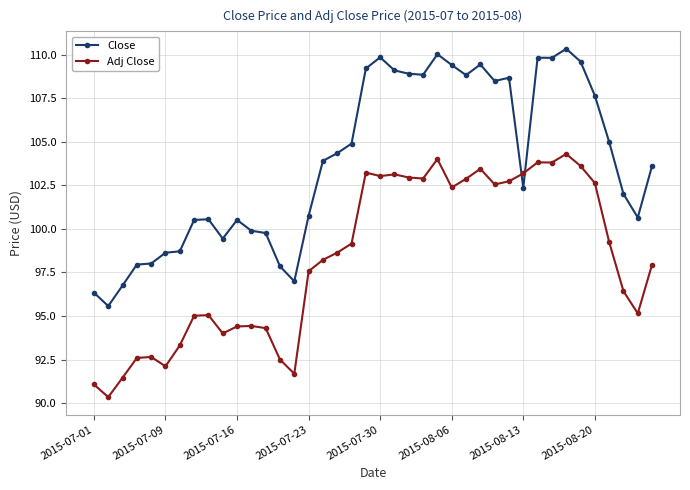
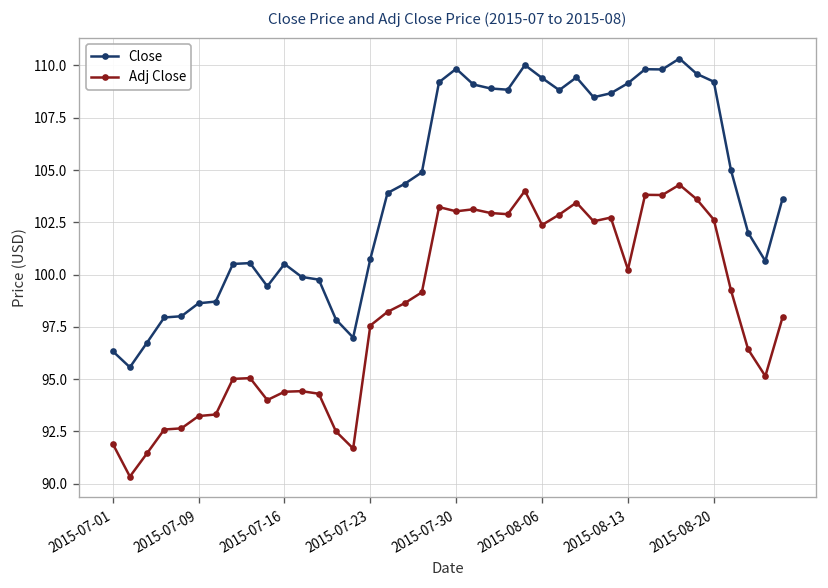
Adj Close, 2015-07-01: 91.1 -> 91.9
Adj Close, 2015-07-09: 92.1 -> 93.2
Close, 2015-08-13: 102.4 -> 109.2
Adj Close, 2015-08-13: 103.2 -> 100.2
Close, 2015-08-20: 107.6 -> 109.2
